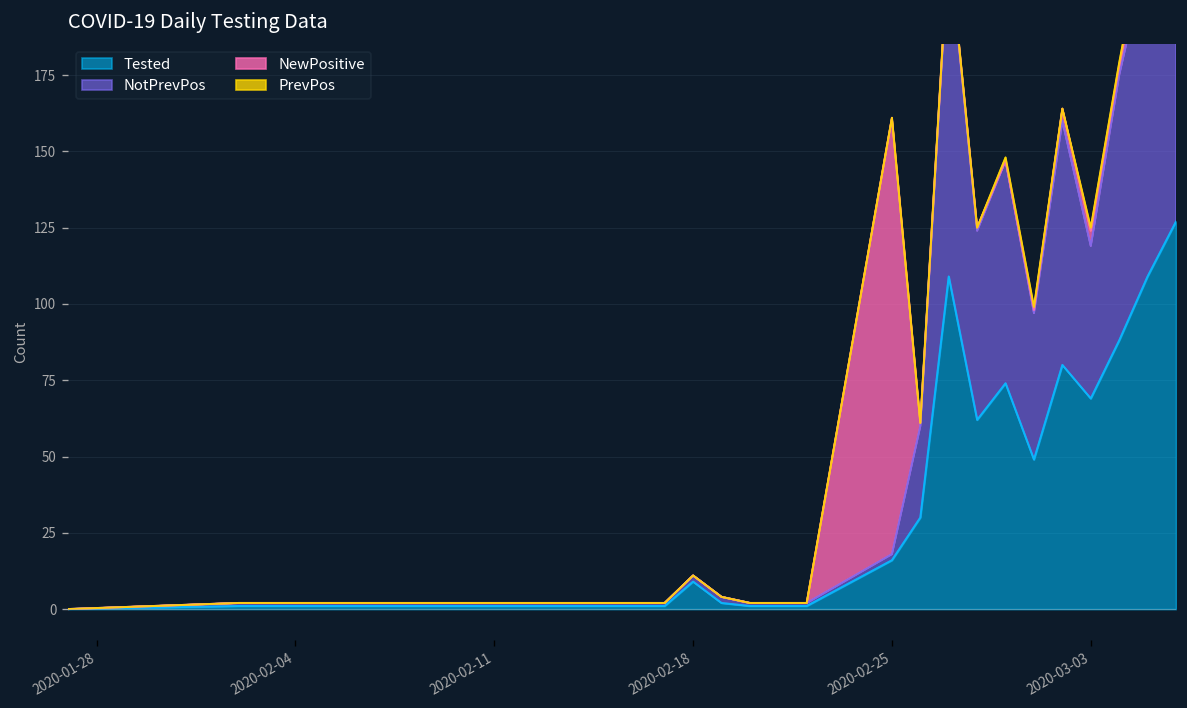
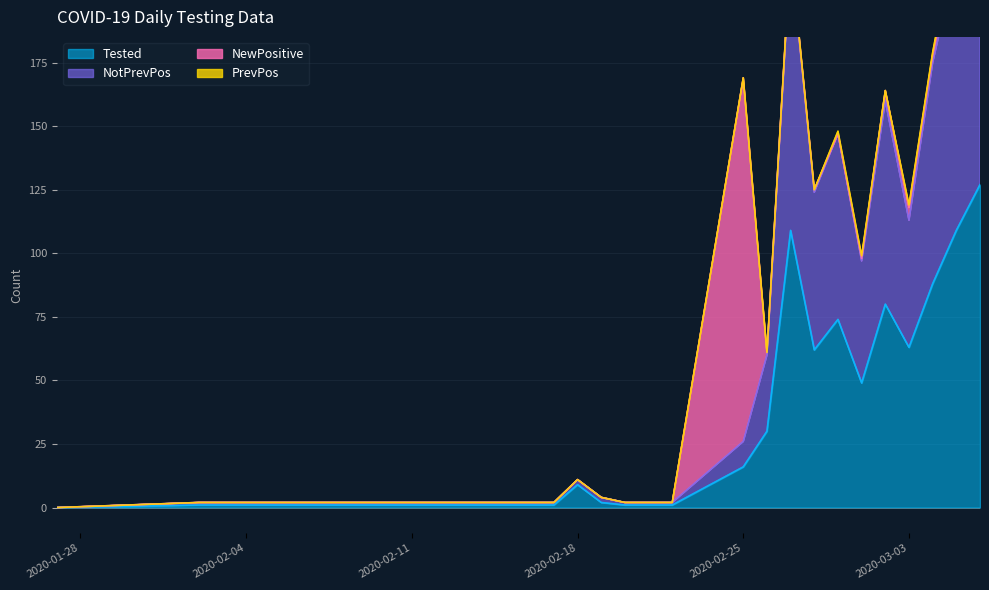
NotPrevPos, 2020-02-25: 2 -> 10
Tested, 2020-03-03: 69 -> 63
